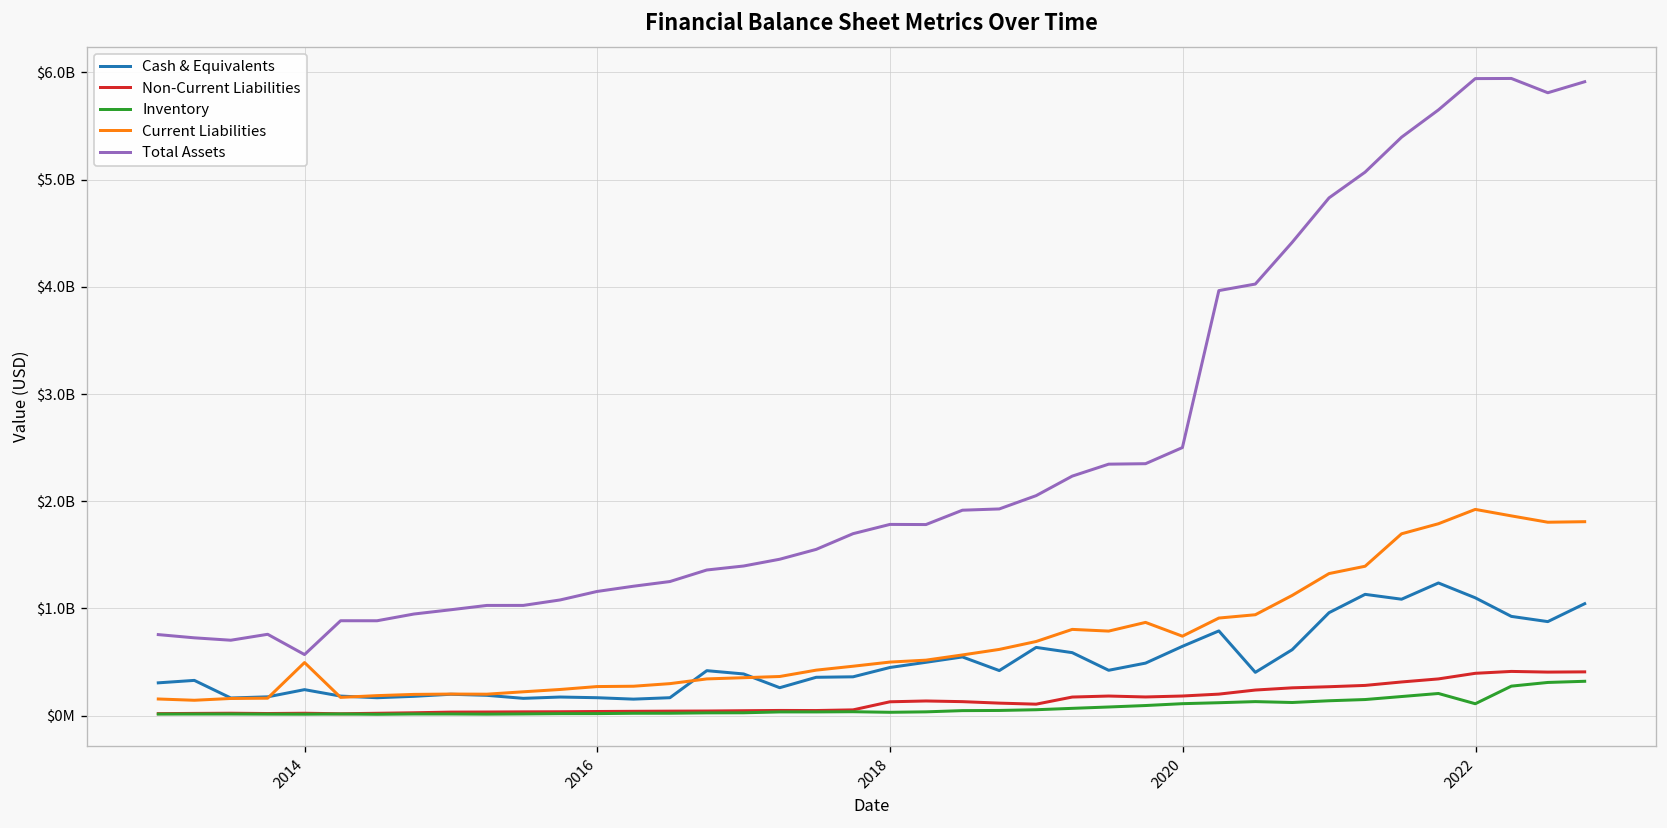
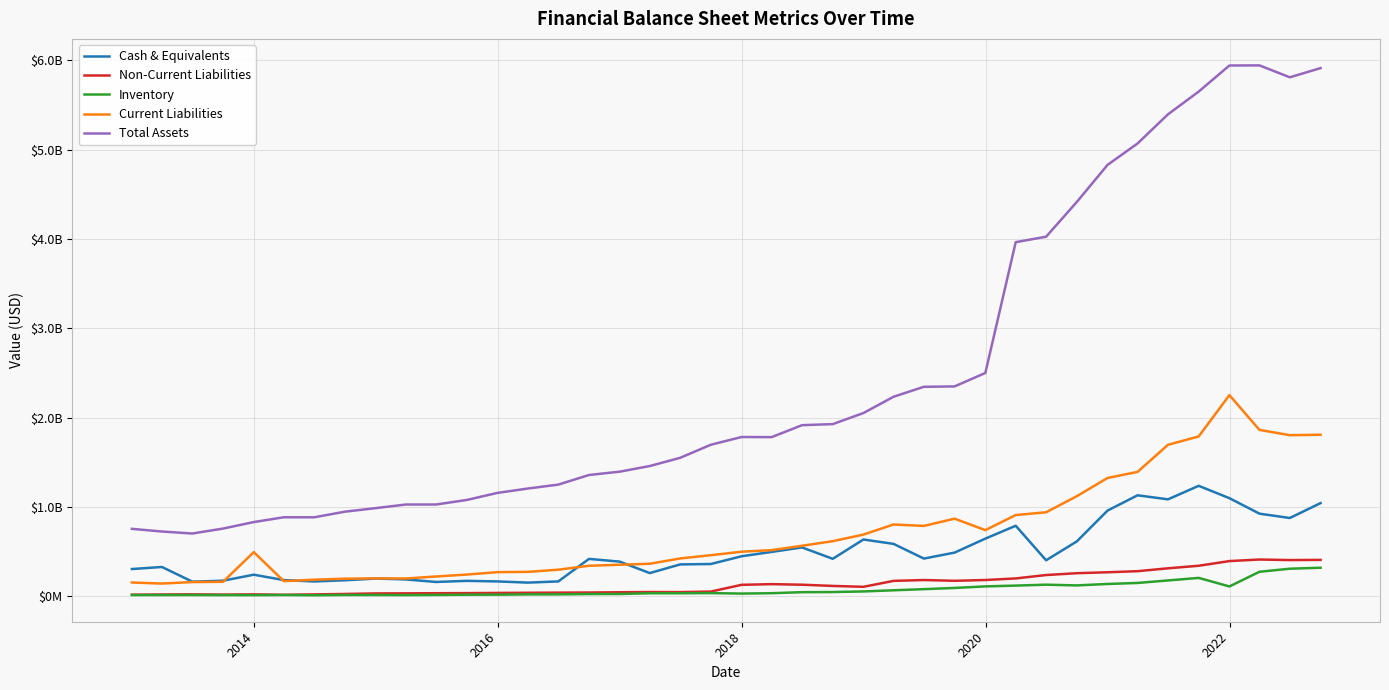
Total Assets, 2014: $600000000 -> $800000000
Current Liabilities, 2022: $1900000000 -> $2300000000
